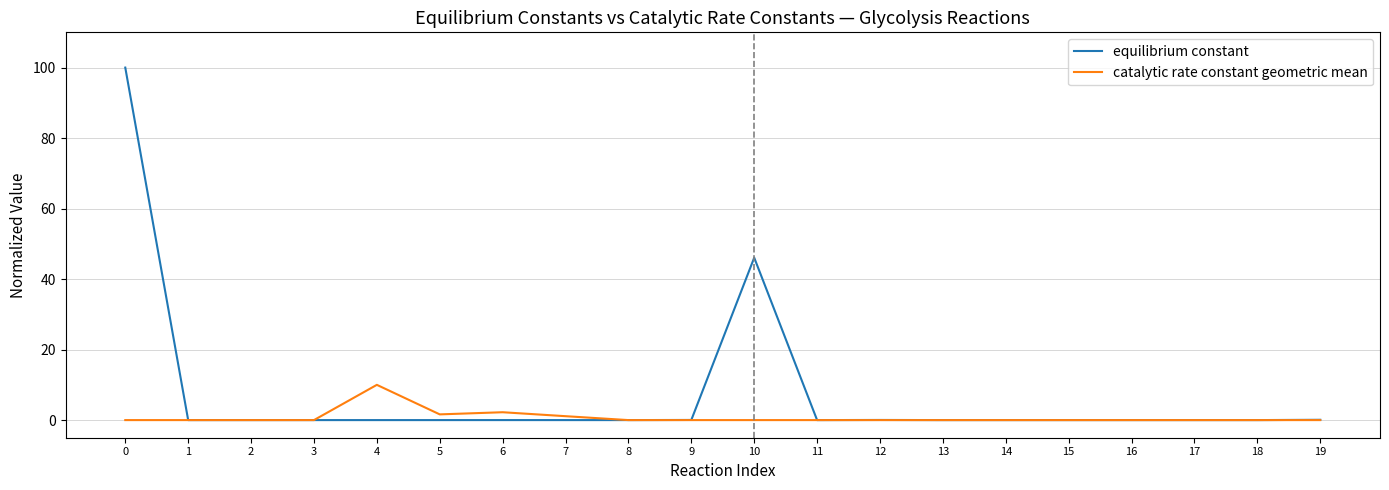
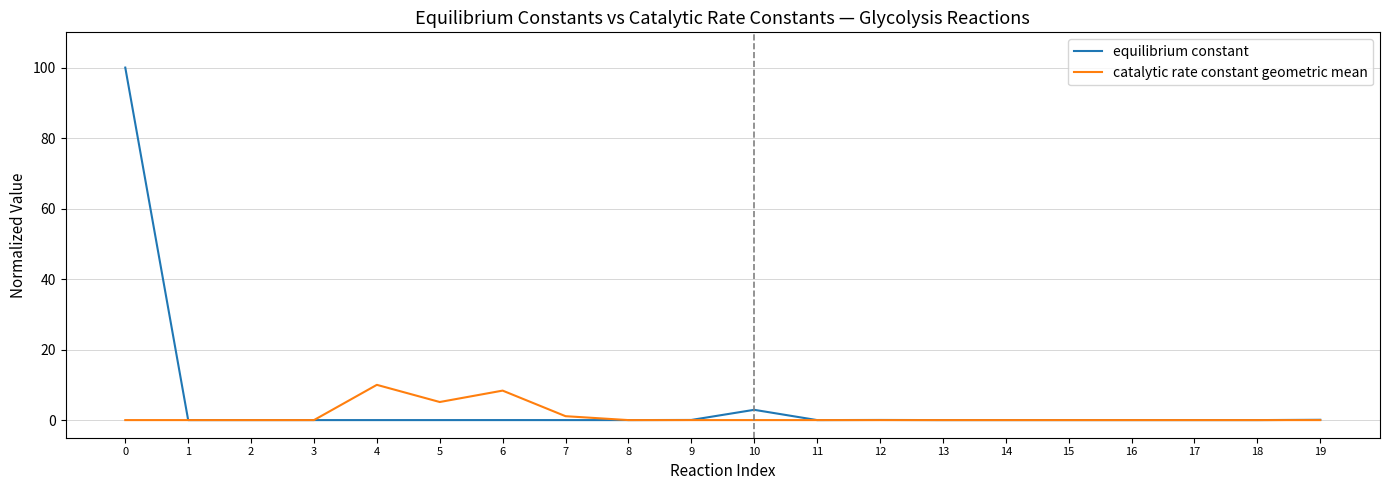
catalytic rate constant geometric mean, 5: 2 -> 5
catalytic rate constant geometric mean, 6: 2 -> 8
equilibrium constant, 10: 46 -> 3
